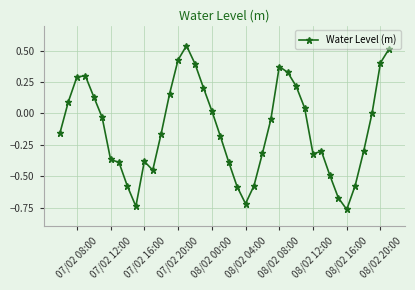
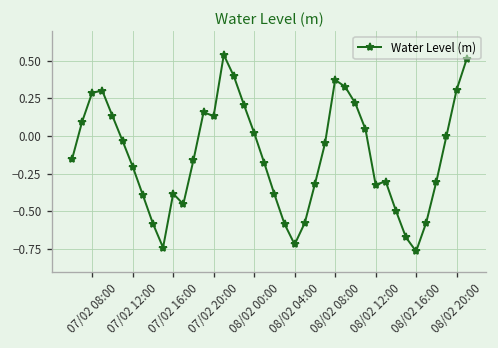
07/02 12:00: -0.37 -> -0.20
07/02 20:00: 0.43 -> 0.13
08/02 20:00: 0.40 -> 0.31
